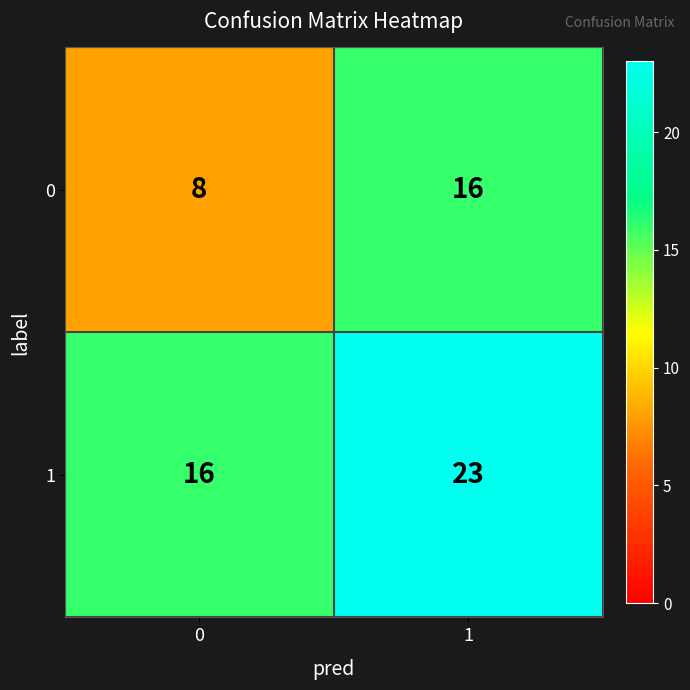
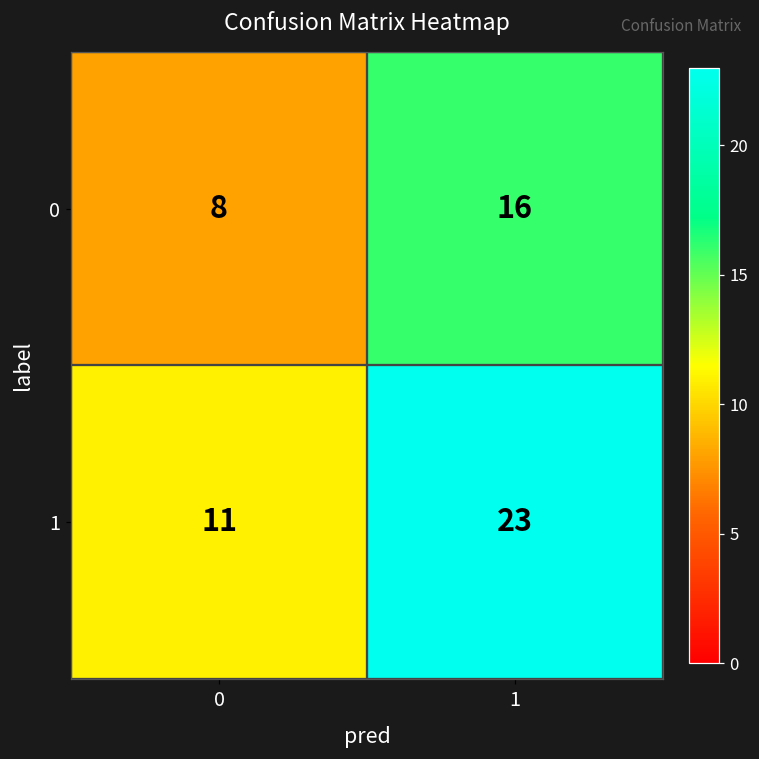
1, 0: 16 -> 11
